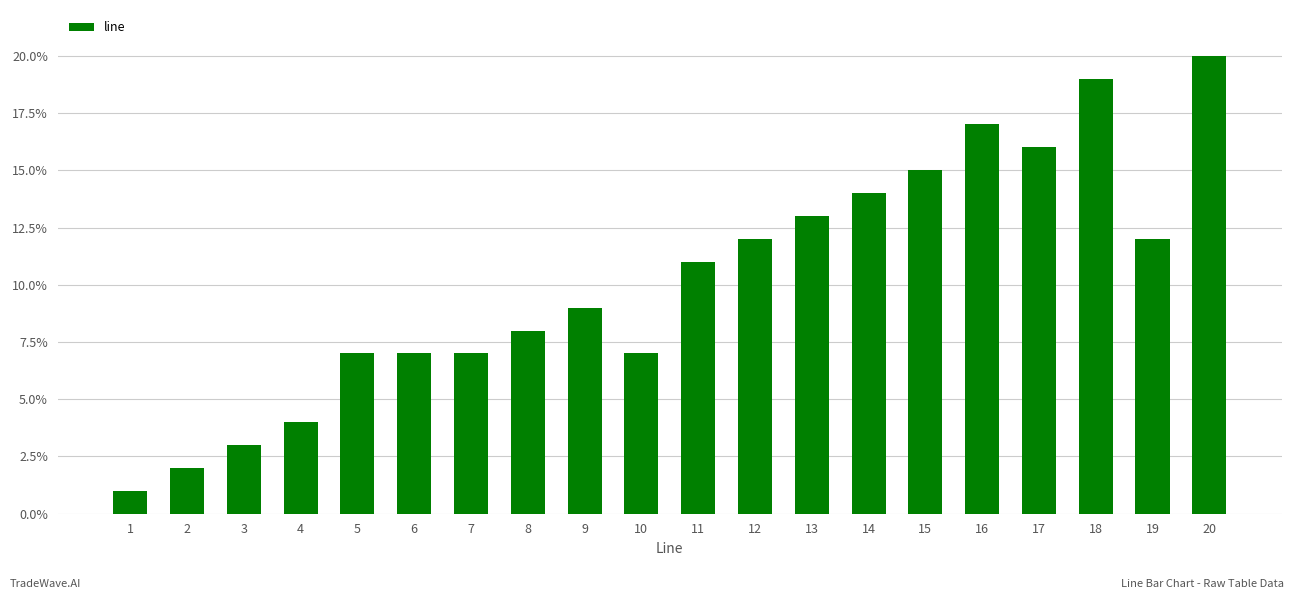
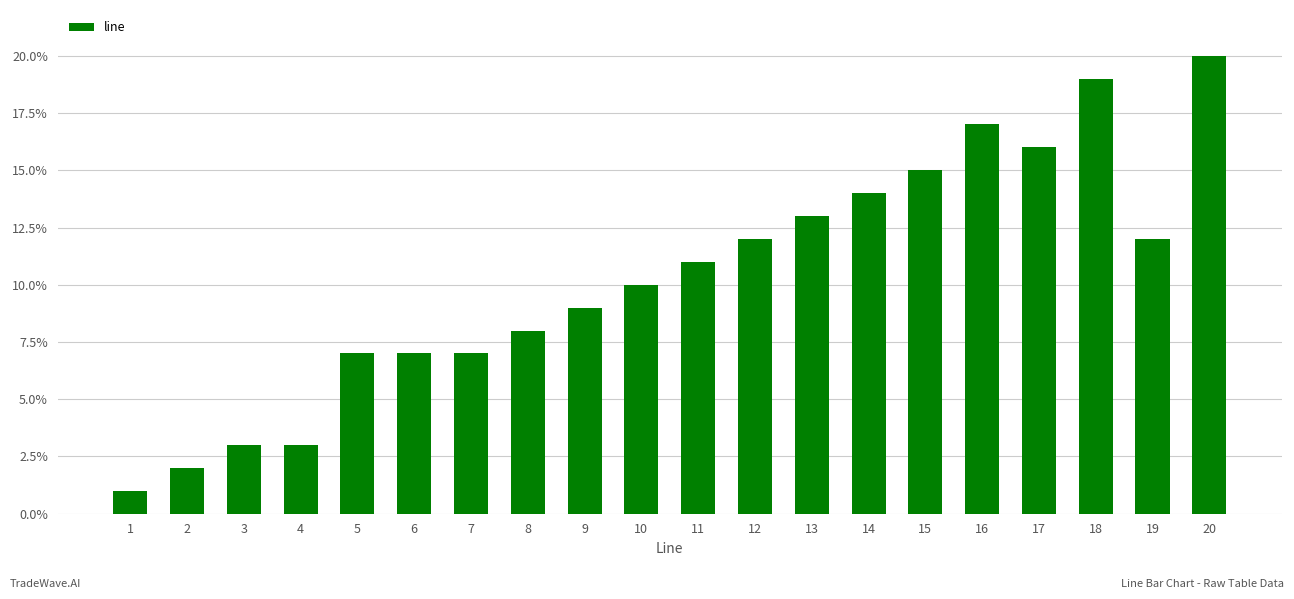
4: 4% -> 3%
10: 7% -> 10%
